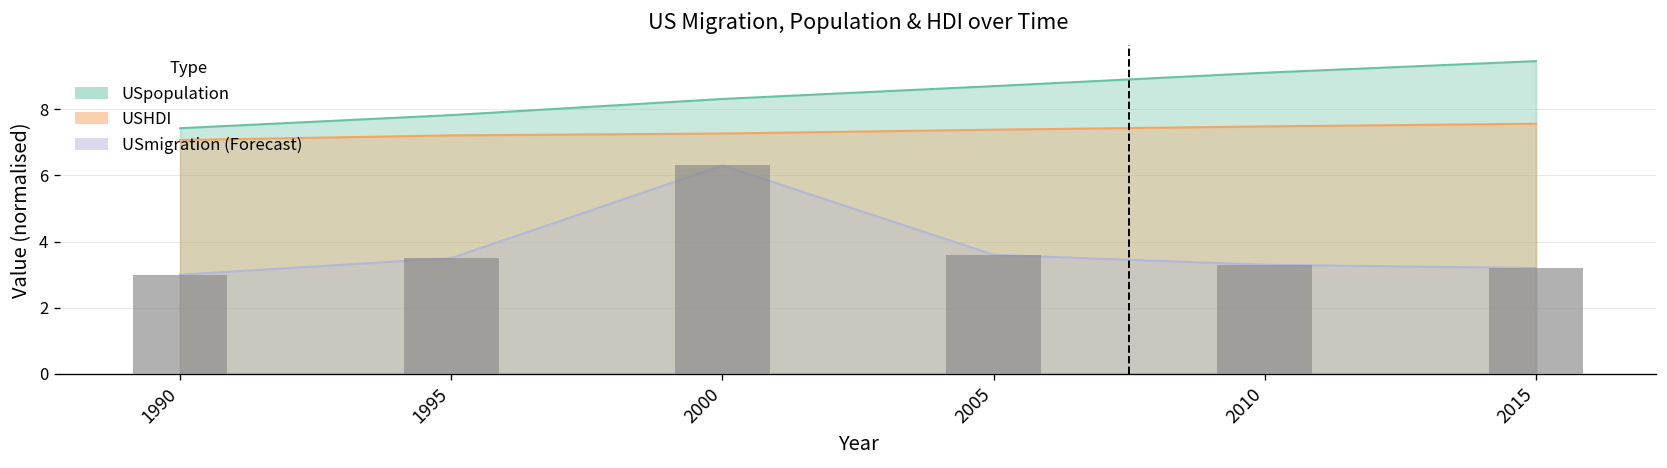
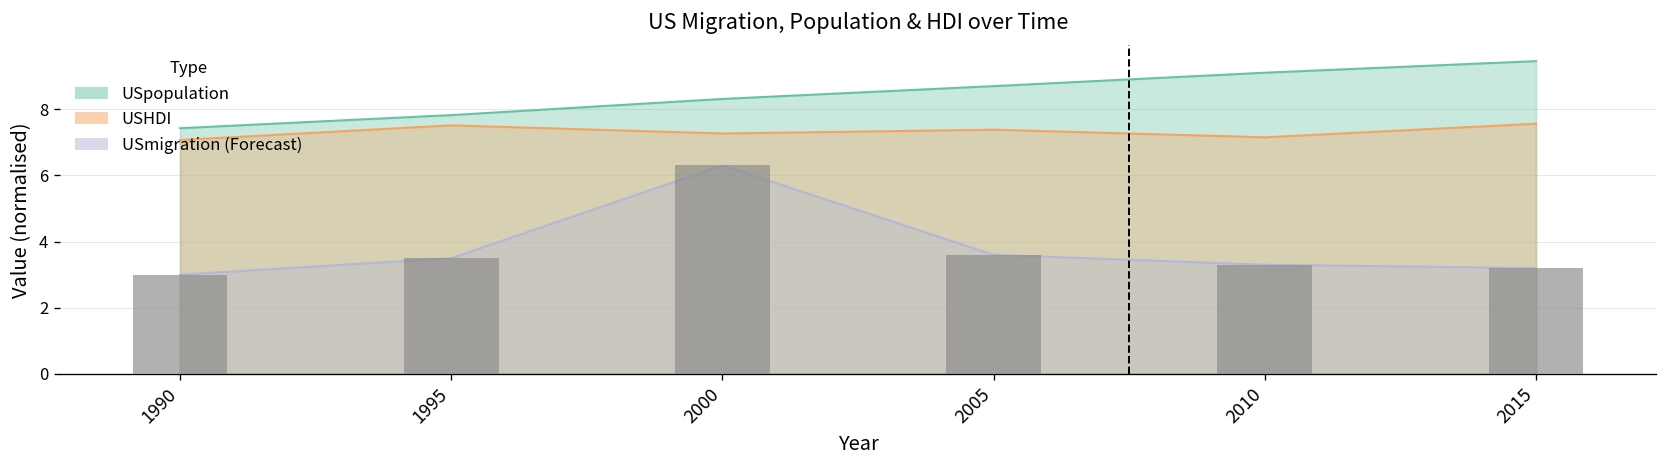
USHDI, 1995: 7.2 -> 7.5
USHDI, 2010: 7.5 -> 7.1
